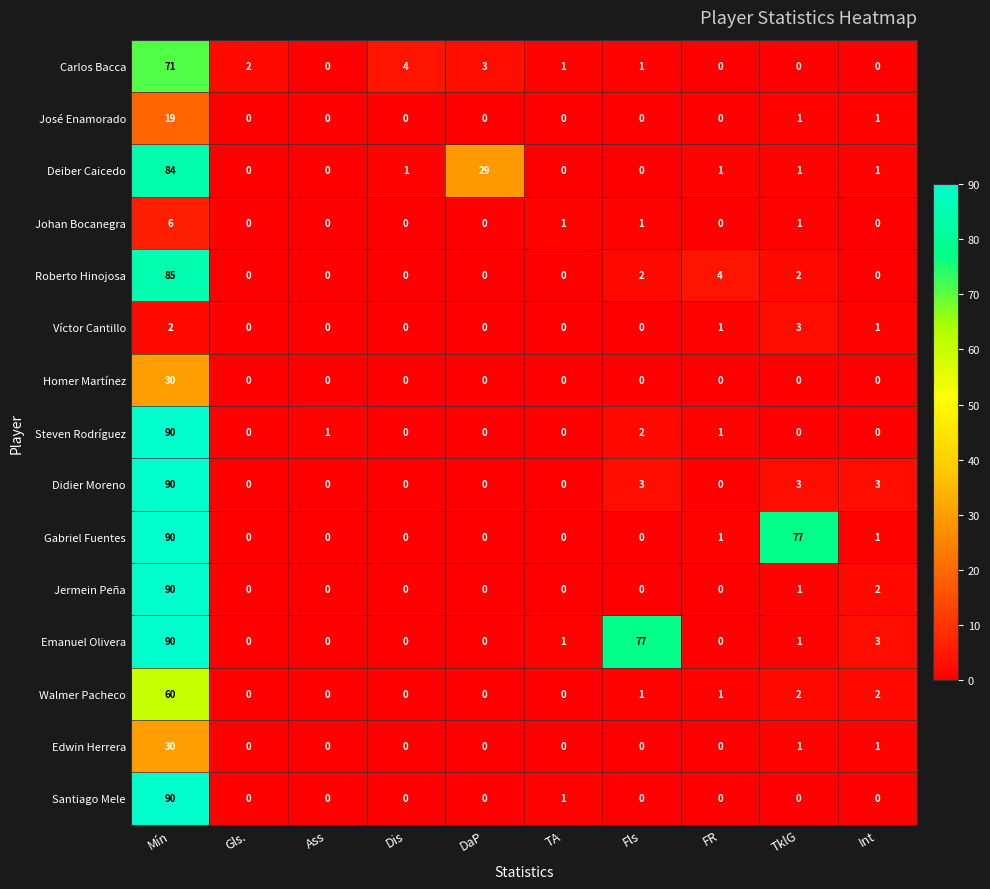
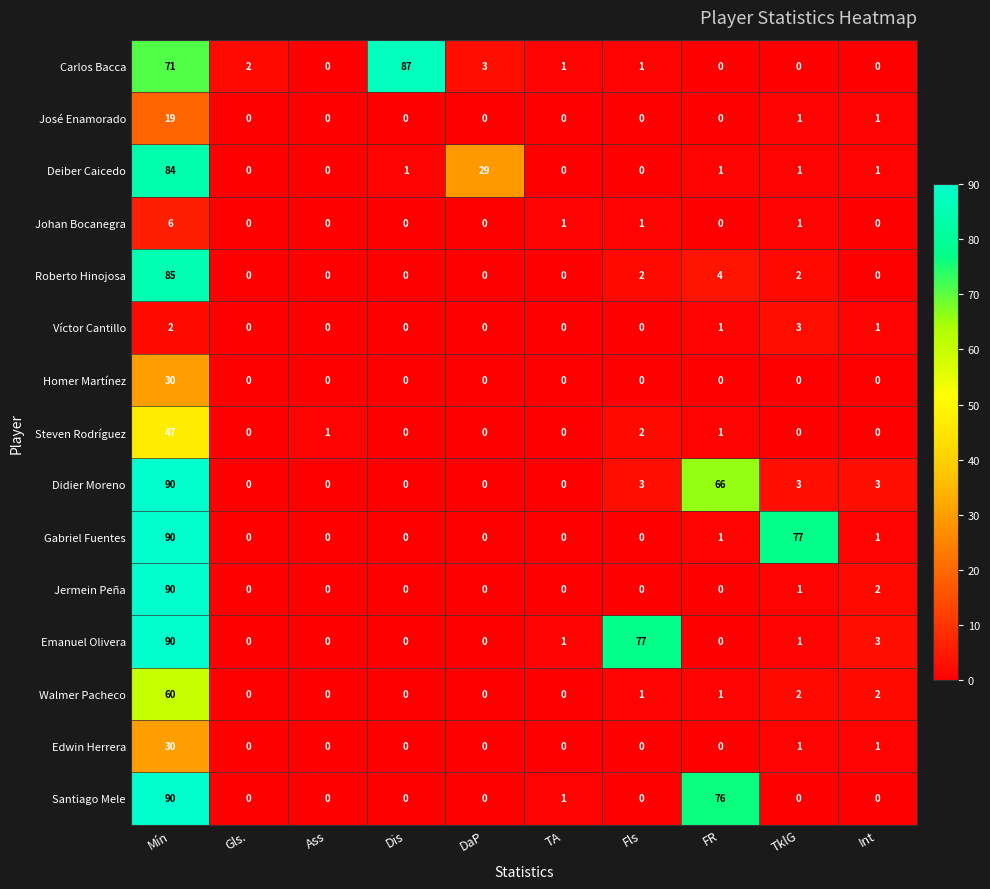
Carlos Bacca, Dis: 4 -> 87
Steven Rodríguez, Mín: 90 -> 47
Didier Moreno, FR: 0 -> 66
Santiago Mele, FR: 0 -> 76
